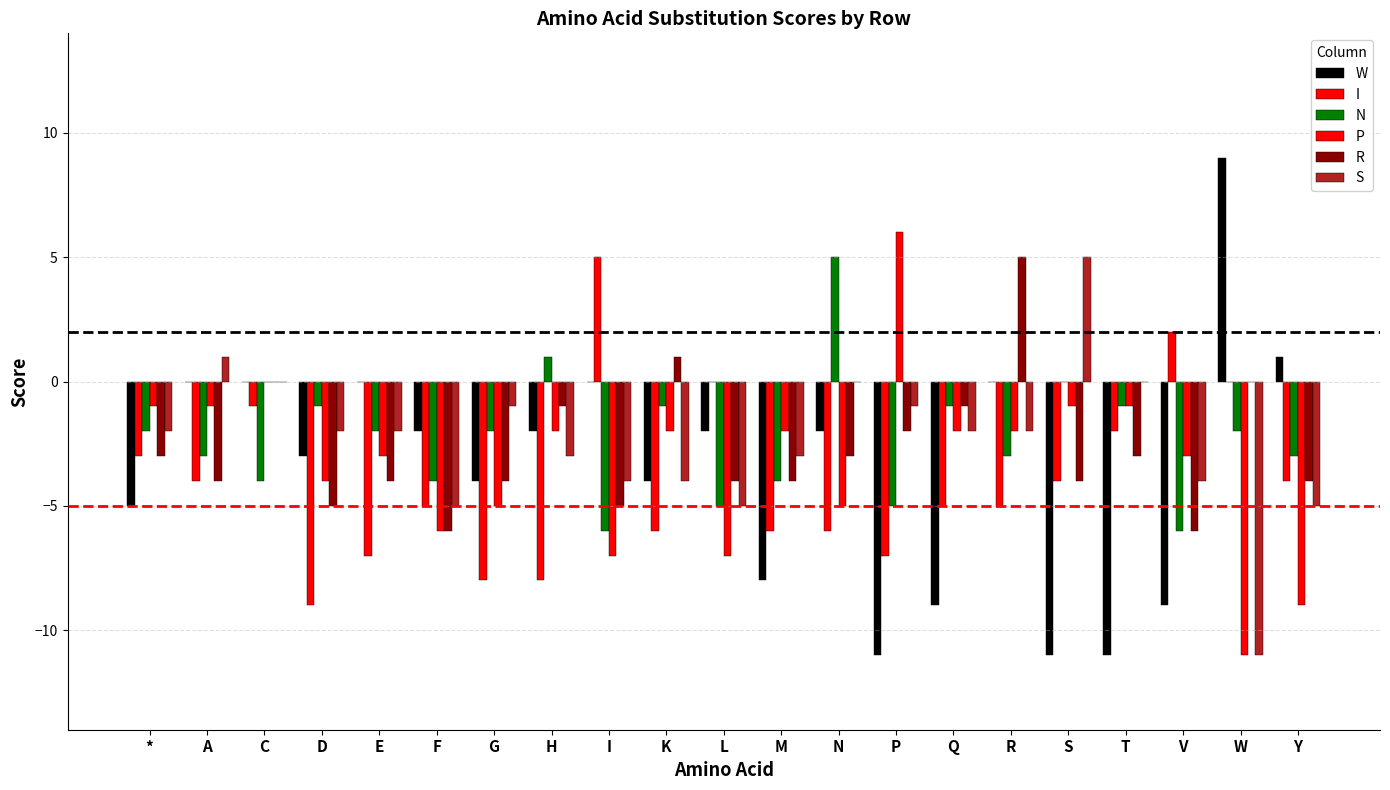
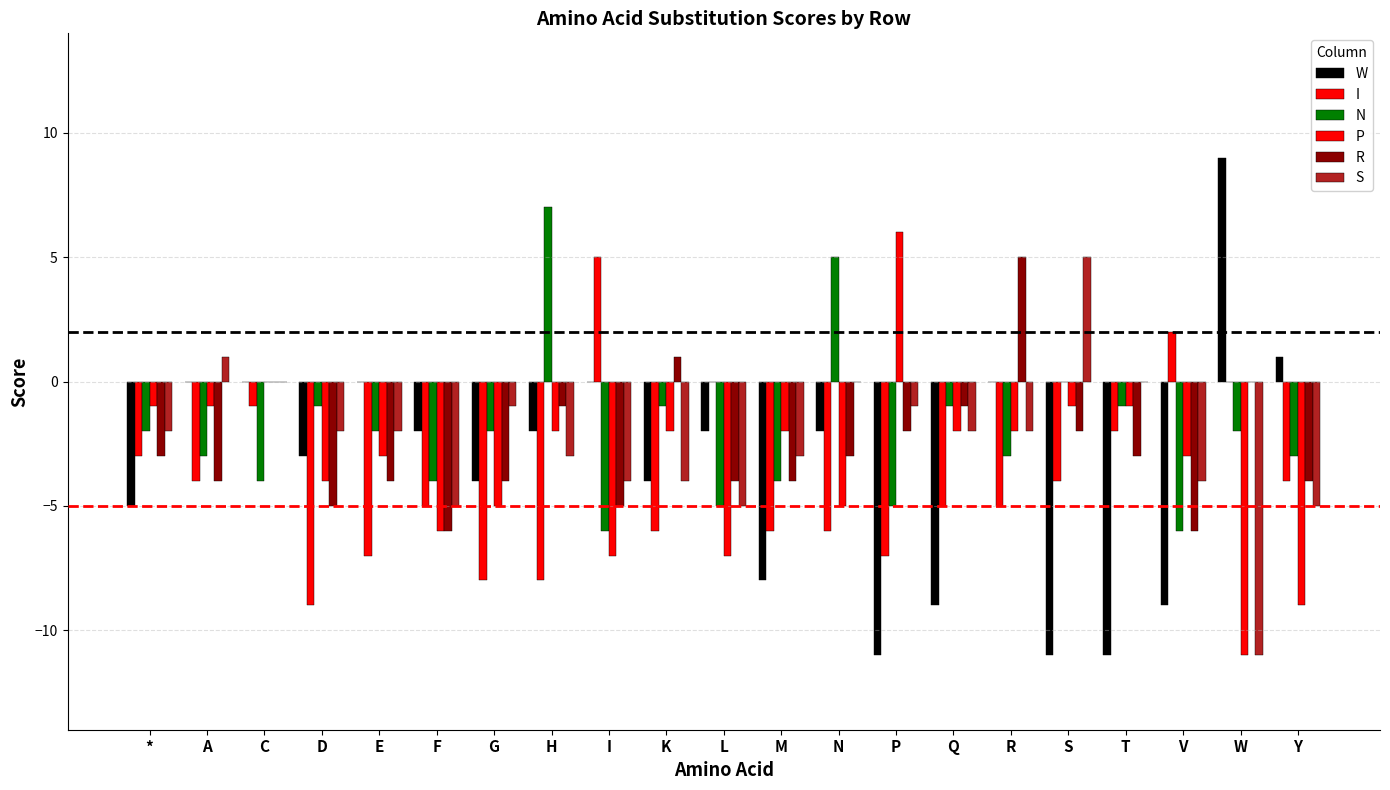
N, H: 1 -> 7
R, S: -4 -> -2
